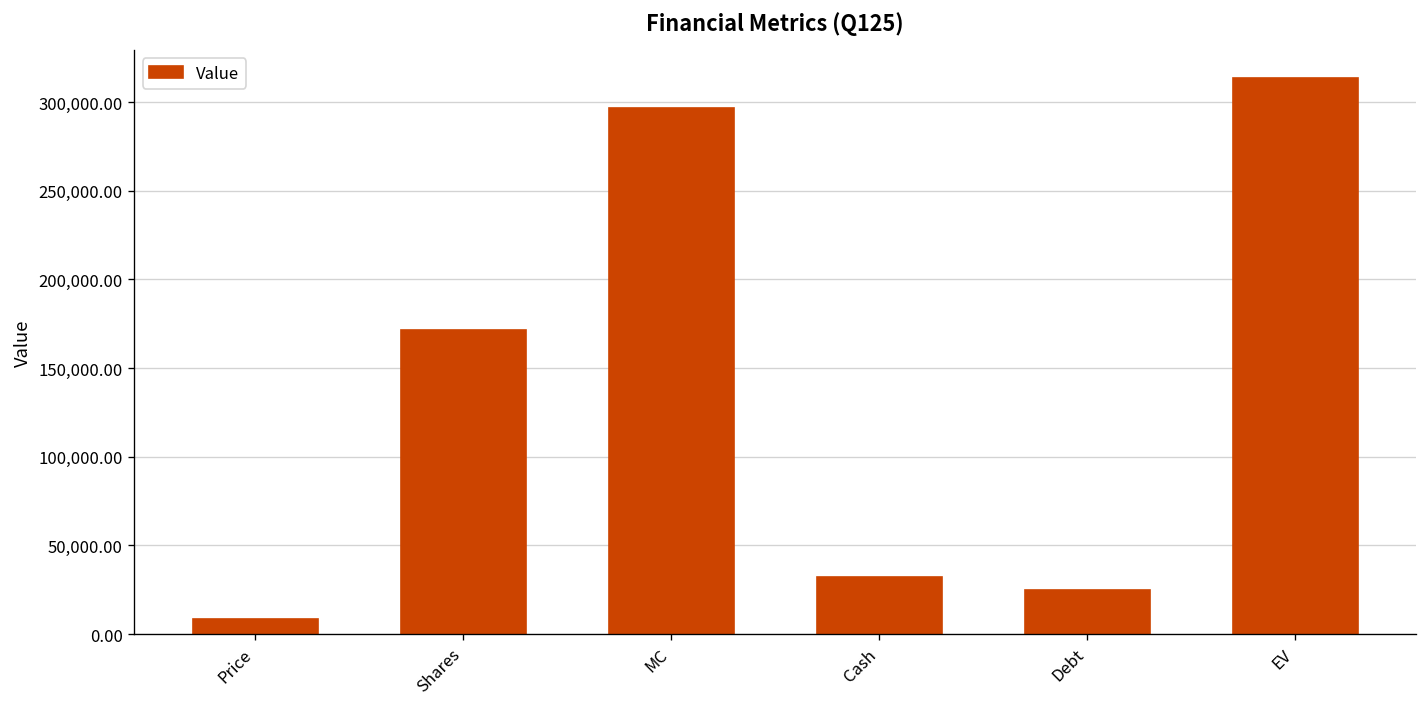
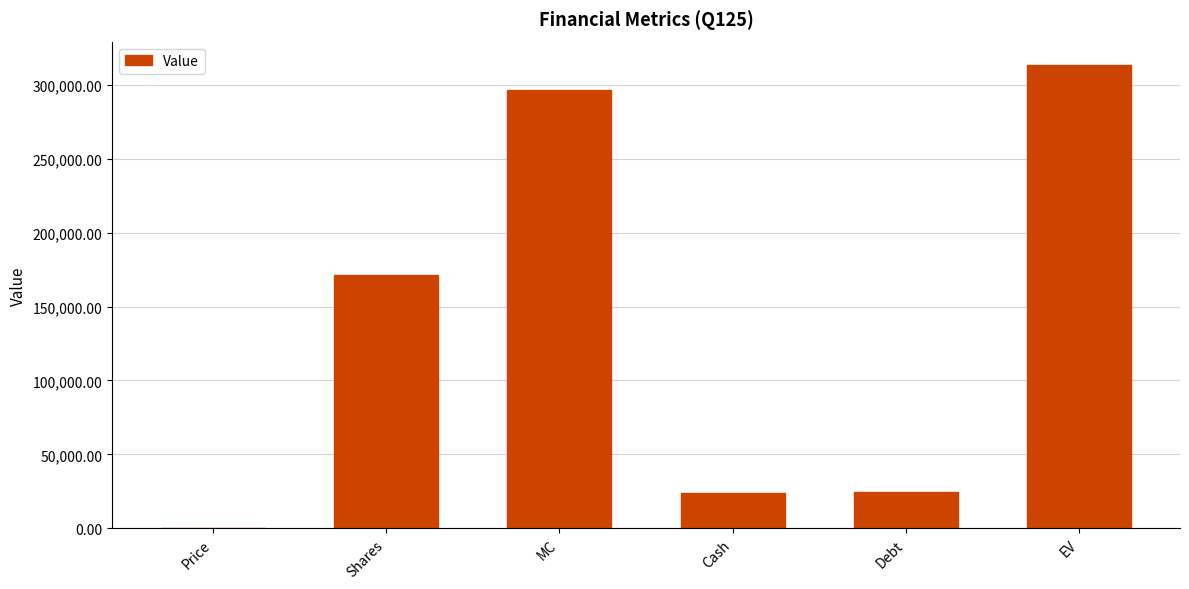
Price: 9,000 -> 0
Cash: 32,000 -> 24,000
